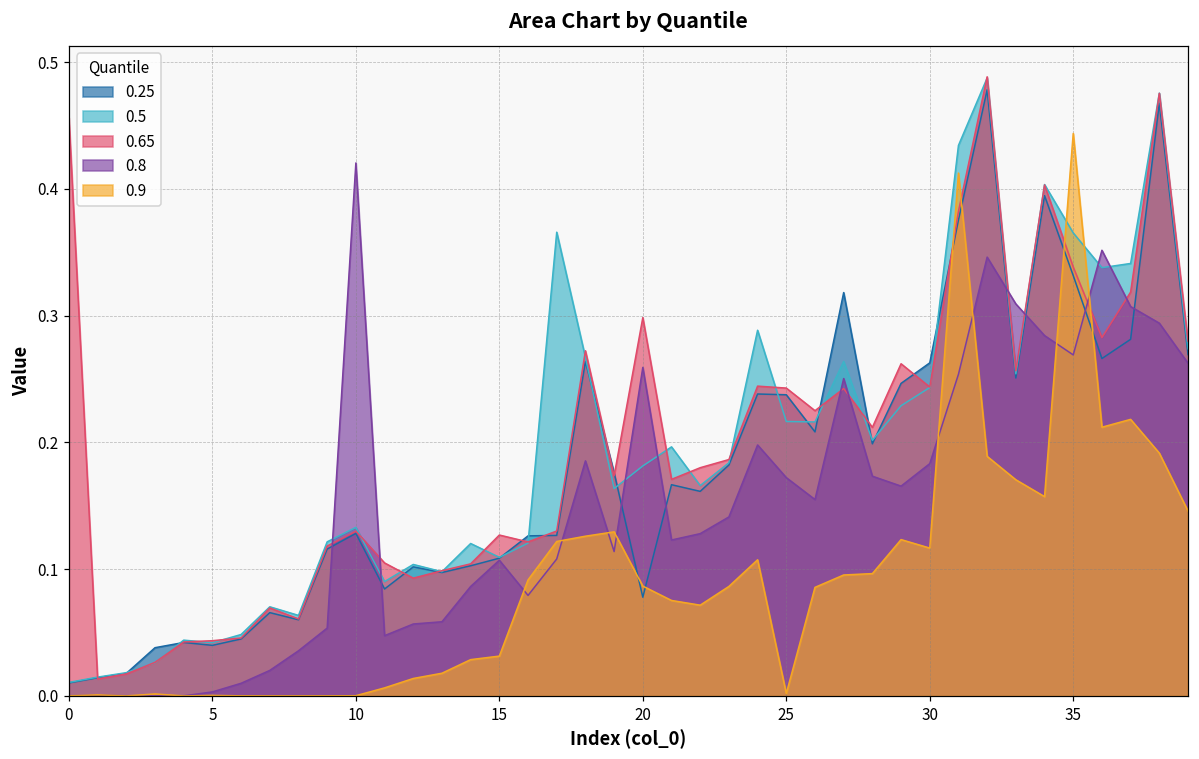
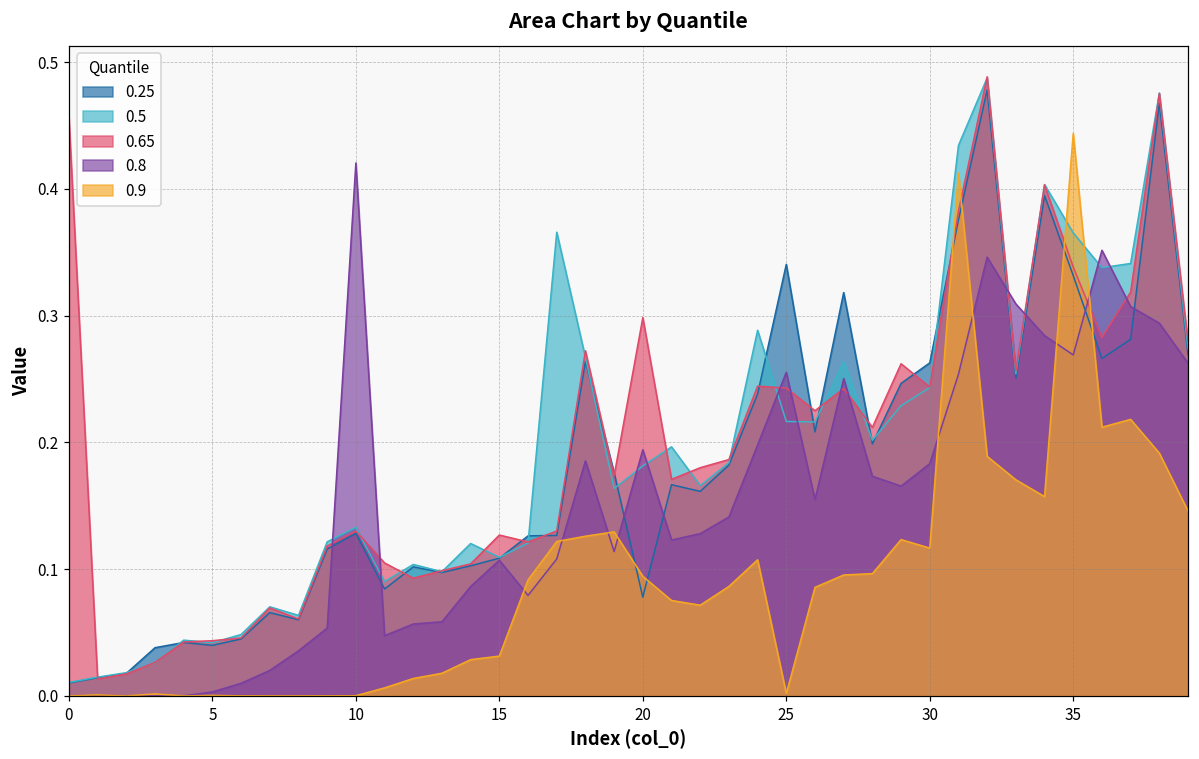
0.8, 20: 0.259 -> 0.194
0.9, 20: 0.087 -> 0.094
0.25, 25: 0.238 -> 0.340
0.8, 25: 0.172 -> 0.255
